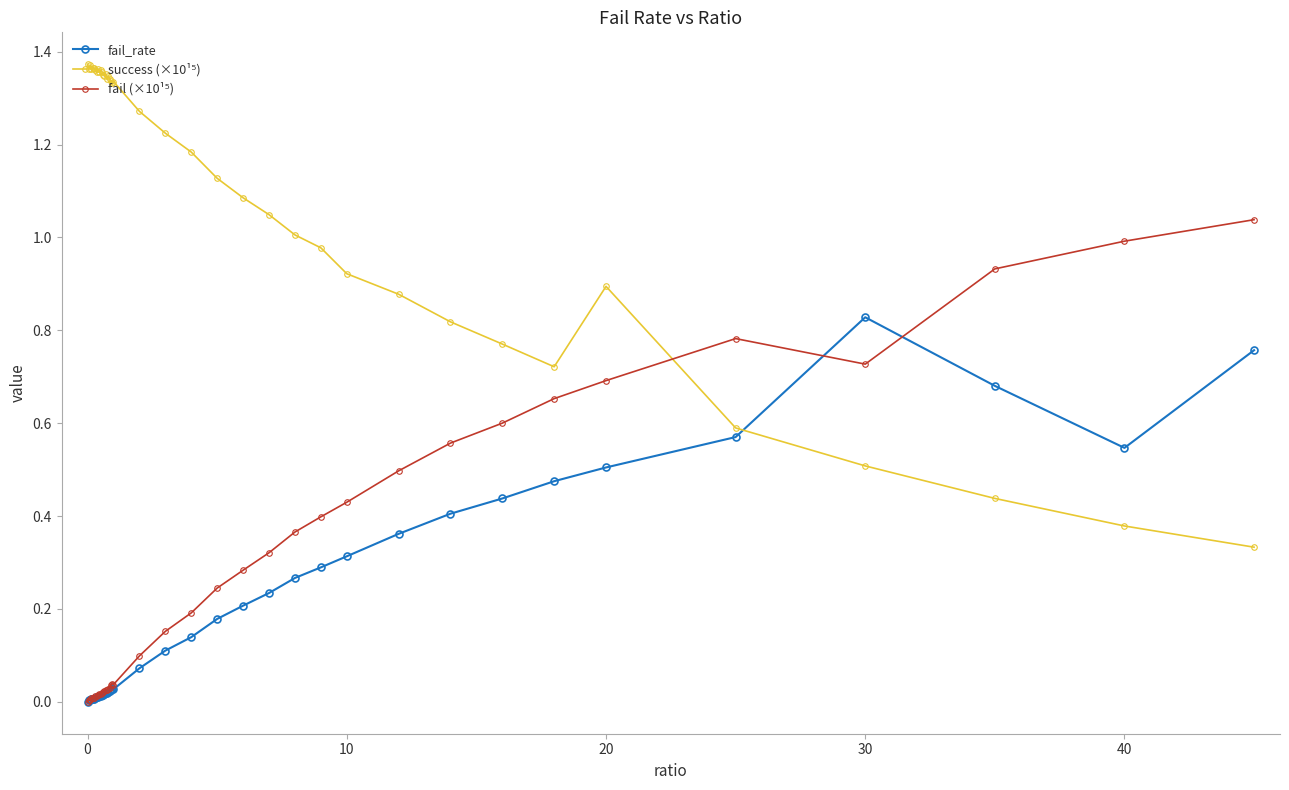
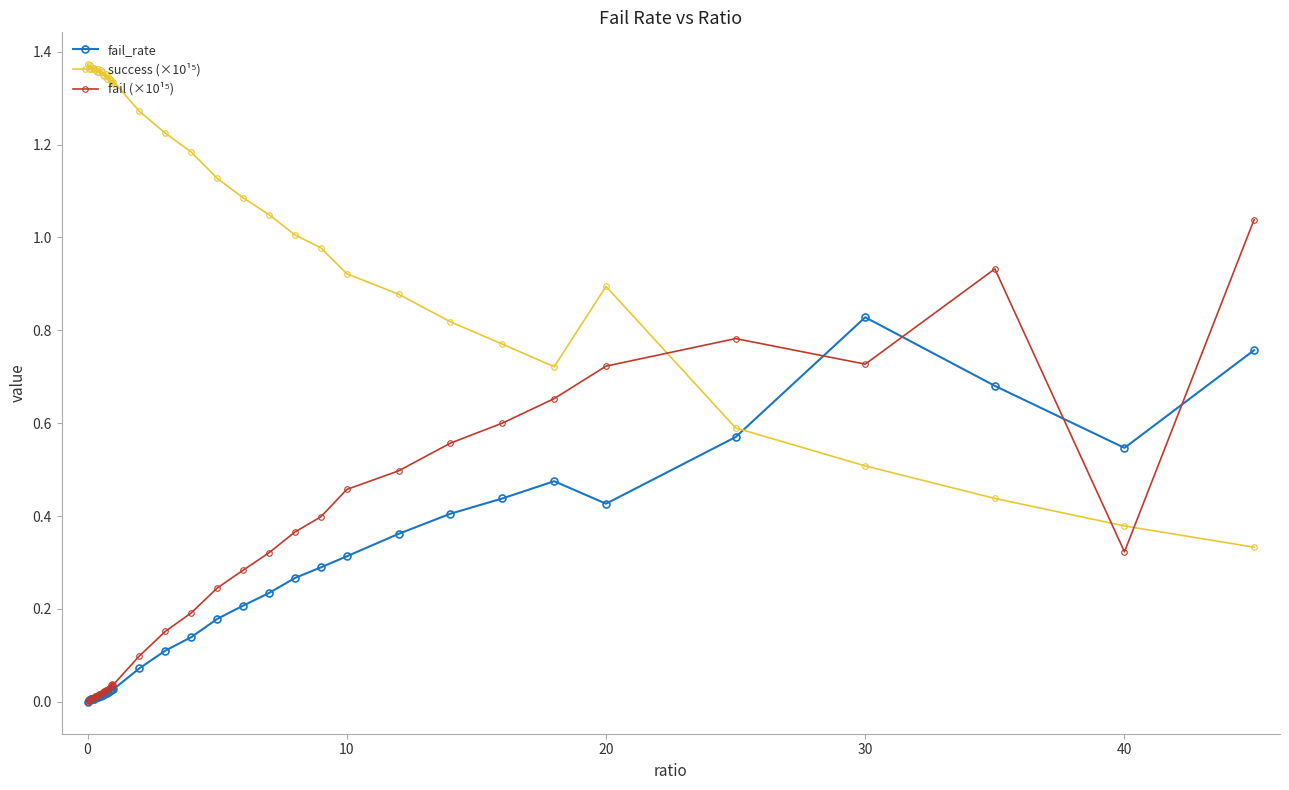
fail (×10¹⁵), 10: 0.43 -> 0.46
fail_rate, 20: 0.50 -> 0.43
fail (×10¹⁵), 20: 0.69 -> 0.72
fail (×10¹⁵), 40: 0.99 -> 0.32
